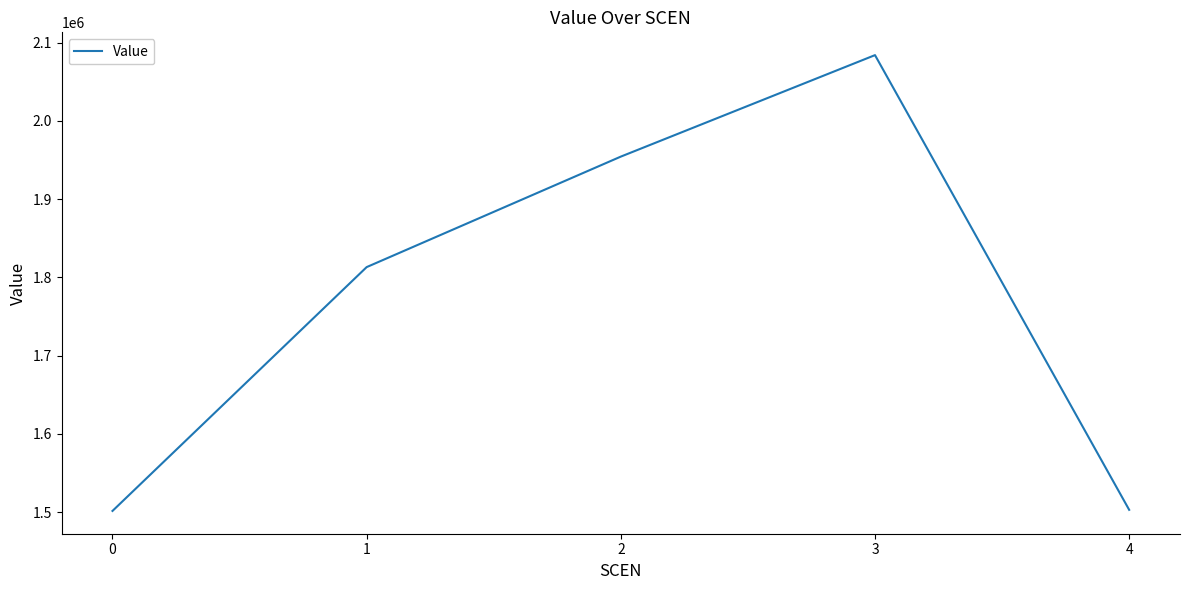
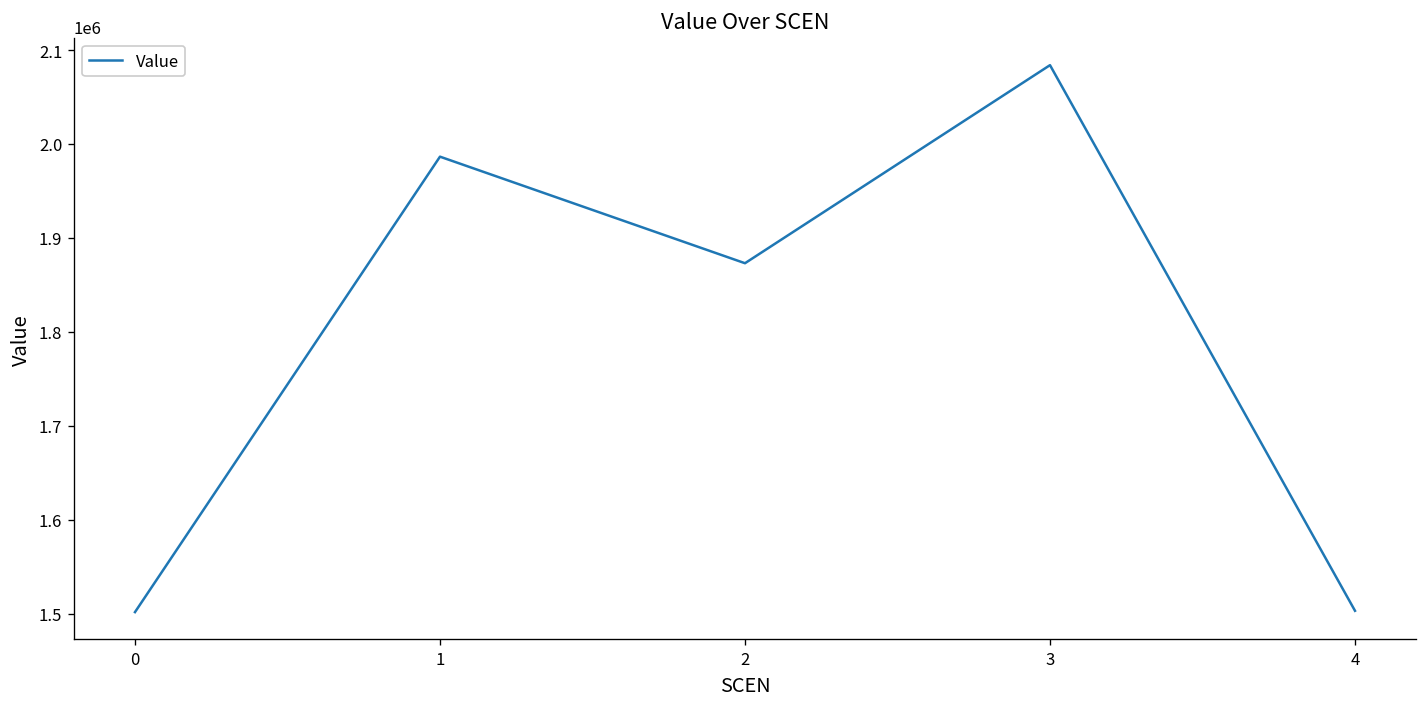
1: 1810000 -> 1990000
2: 1950000 -> 1870000
